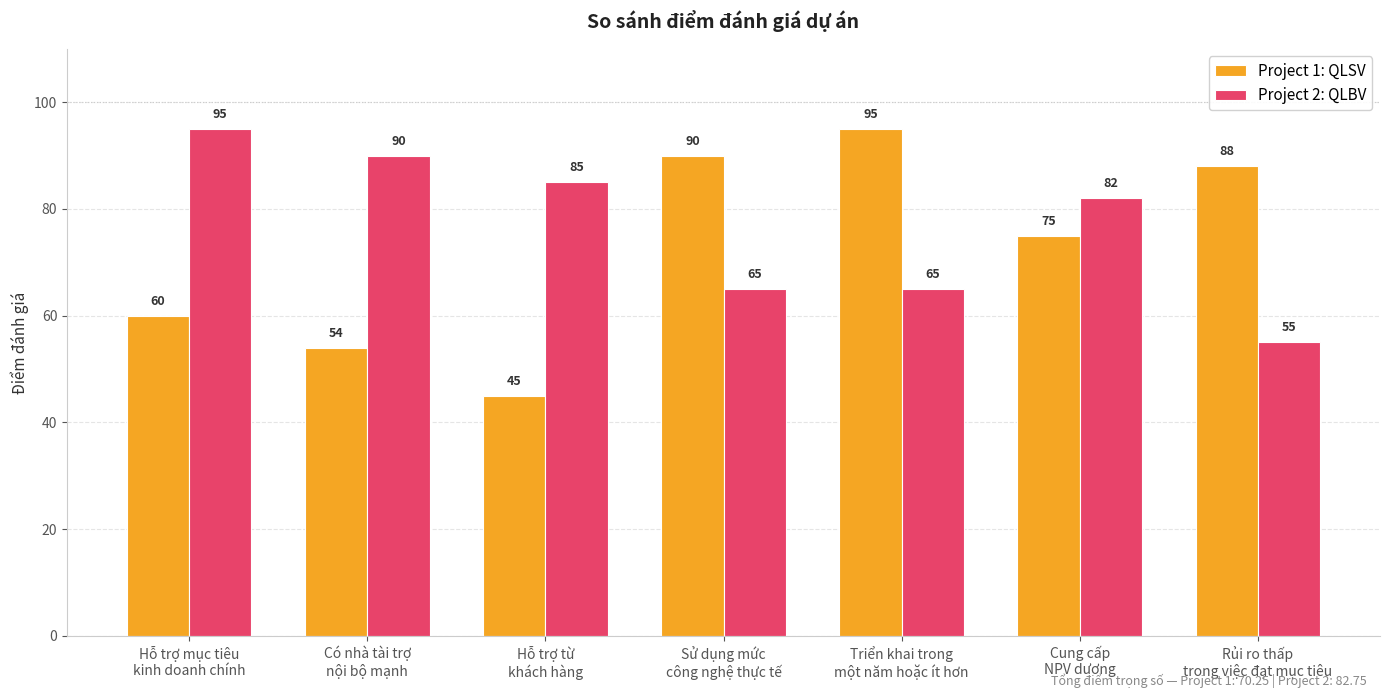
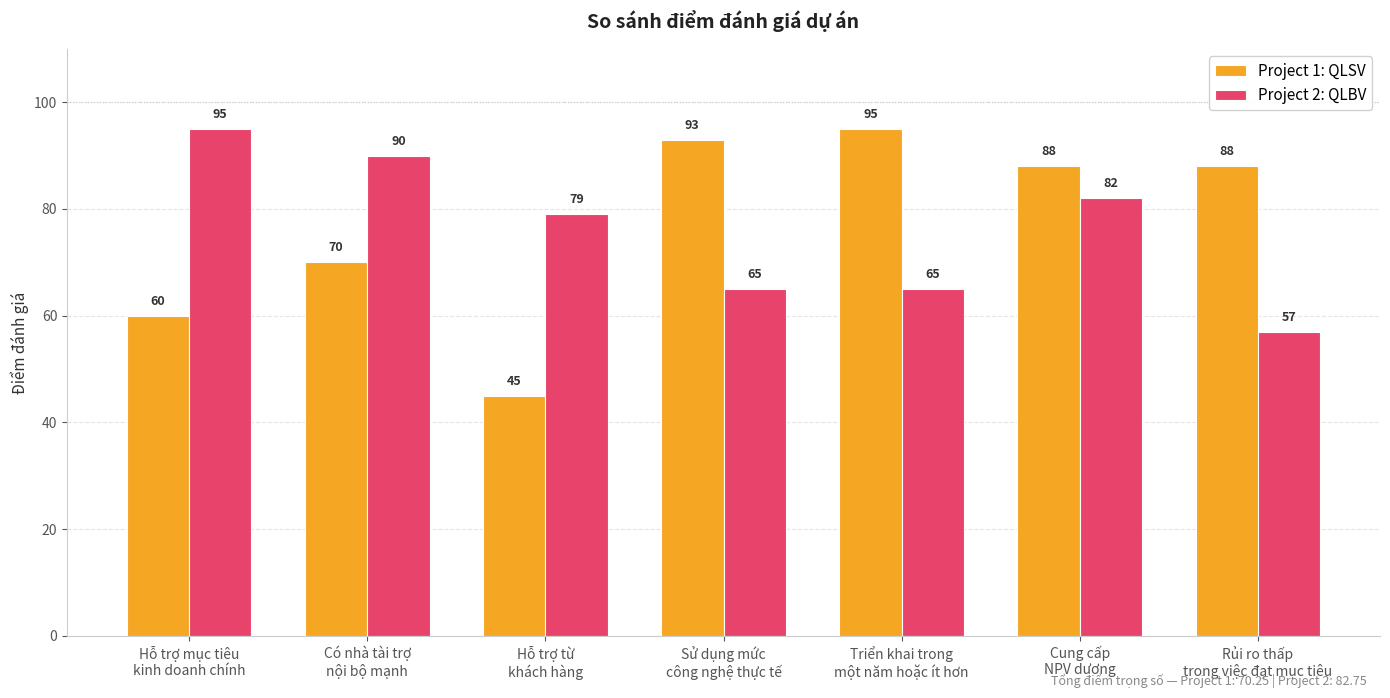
Project 1: QLSV, Có nhà tài trợ nội bộ mạnh: 54 -> 70
Project 2: QLBV, Hỗ trợ từ khách hàng: 85 -> 79
Project 1: QLSV, Sử dụng mức công nghệ thực tế: 90 -> 93
Project 1: QLSV, Cung cấp NPV dương: 75 -> 88
Project 2: QLBV, Rủi ro thấp trong việc đạt mục tiêu: 55 -> 57
